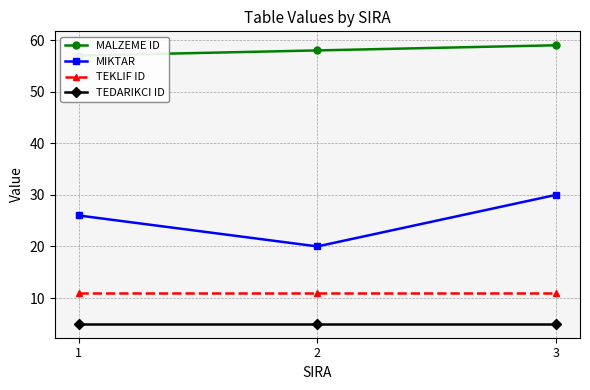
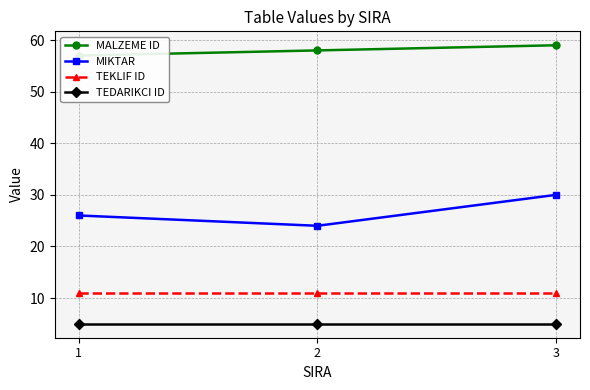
MIKTAR, 2: 20 -> 24
